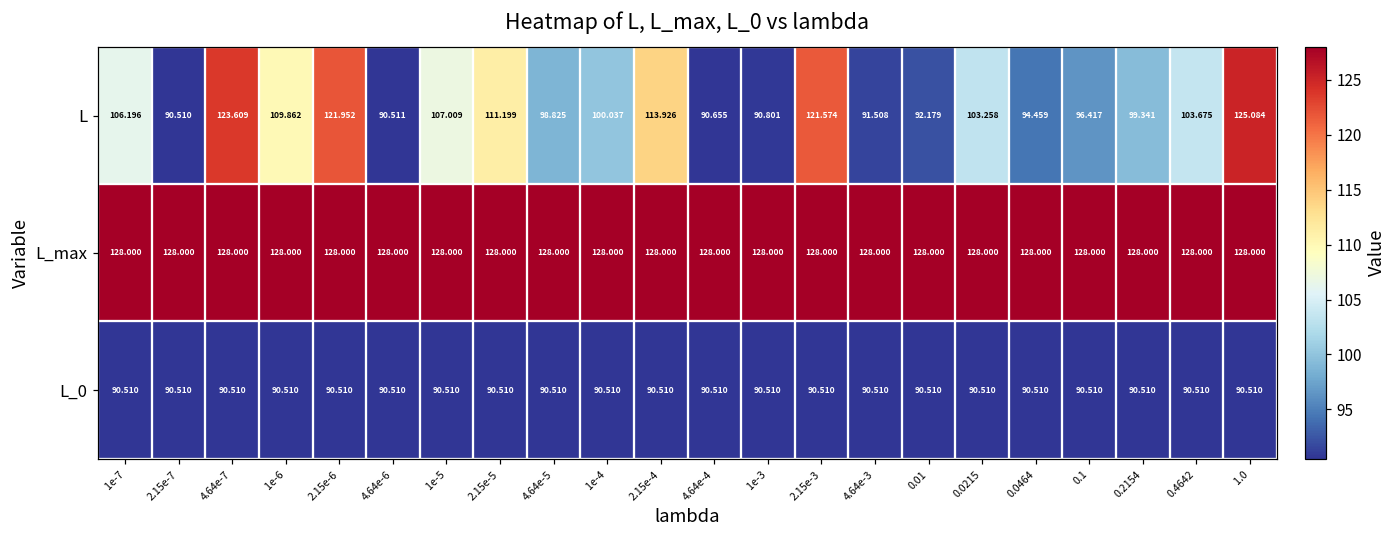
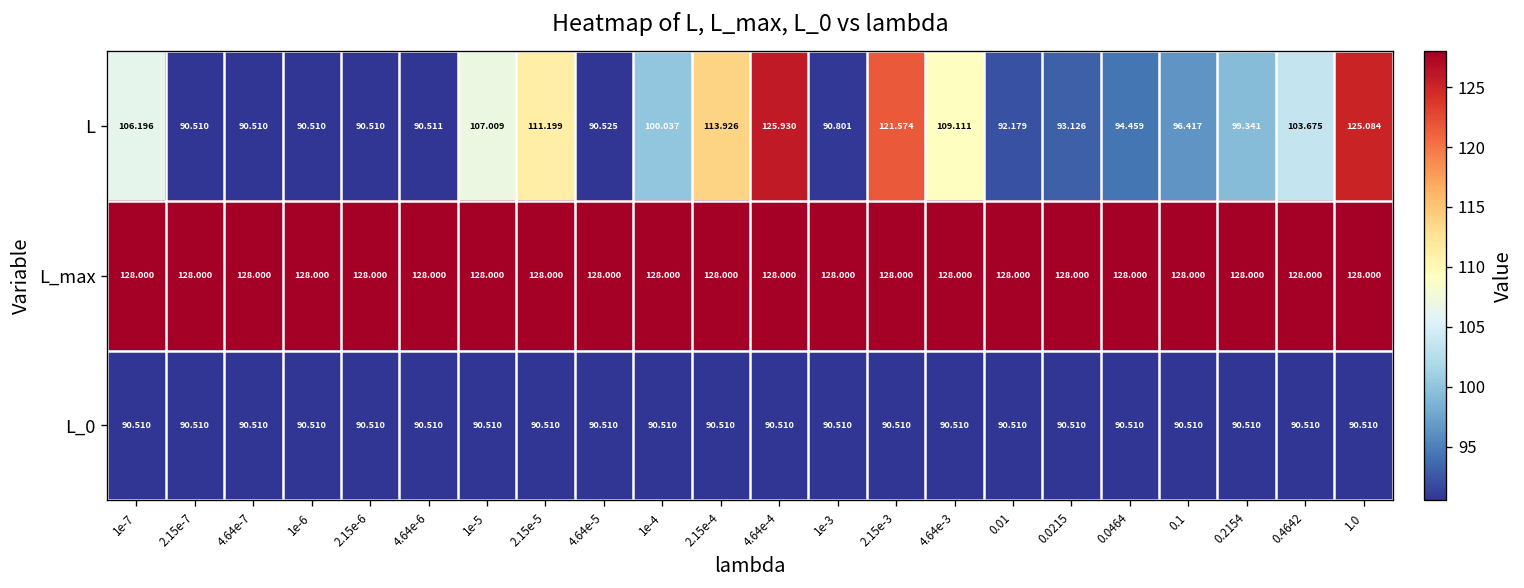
L, 4.64e-7: 123.609 -> 90.510
L, 1e-6: 109.862 -> 90.510
L, 2.15e-6: 121.952 -> 90.510
L, 4.64e-5: 98.825 -> 90.525
L, 4.64e-4: 90.655 -> 125.930
L, 4.64e-3: 91.508 -> 109.111
L, 0.0215: 103.258 -> 93.126
